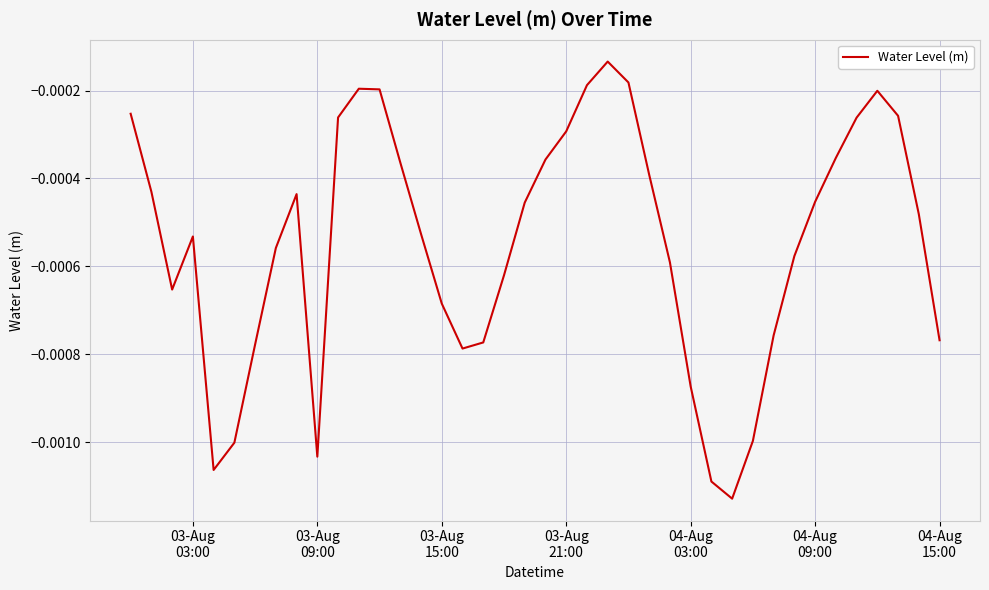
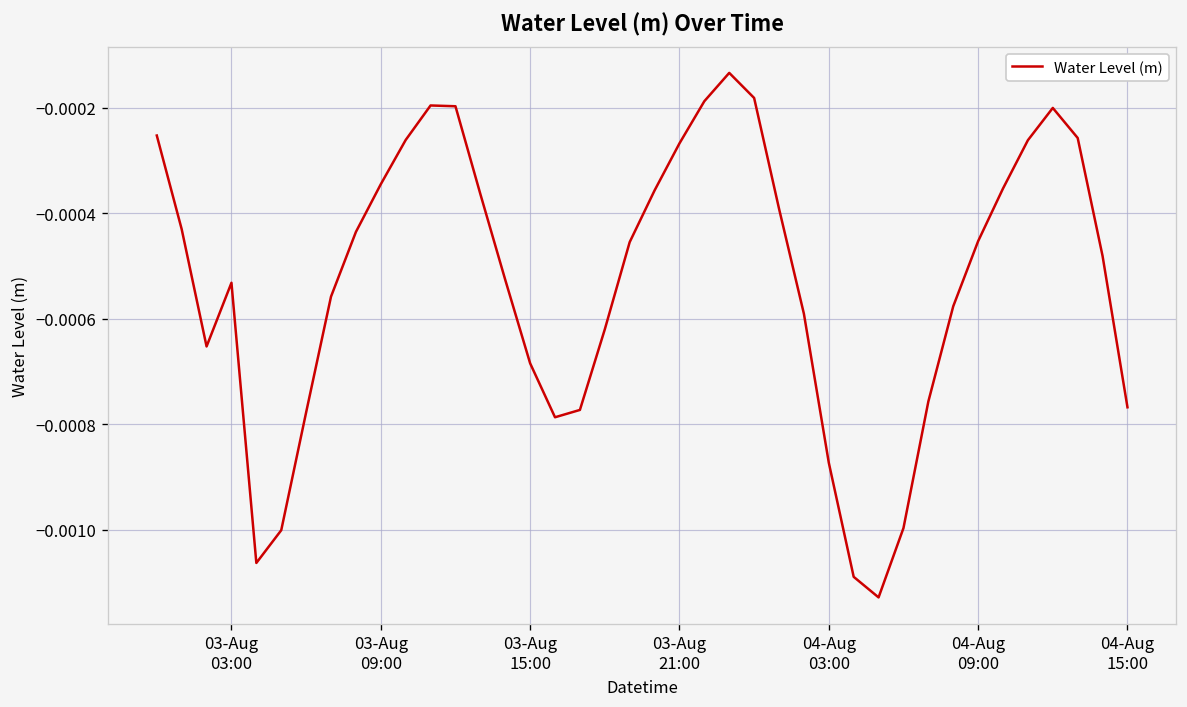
03-Aug 09:00: -0.00103 -> -0.00035
03-Aug 21:00: -0.00029 -> -0.00027
